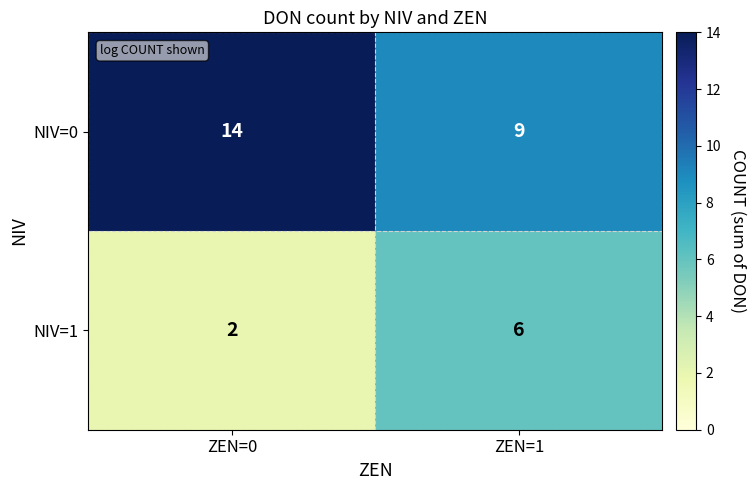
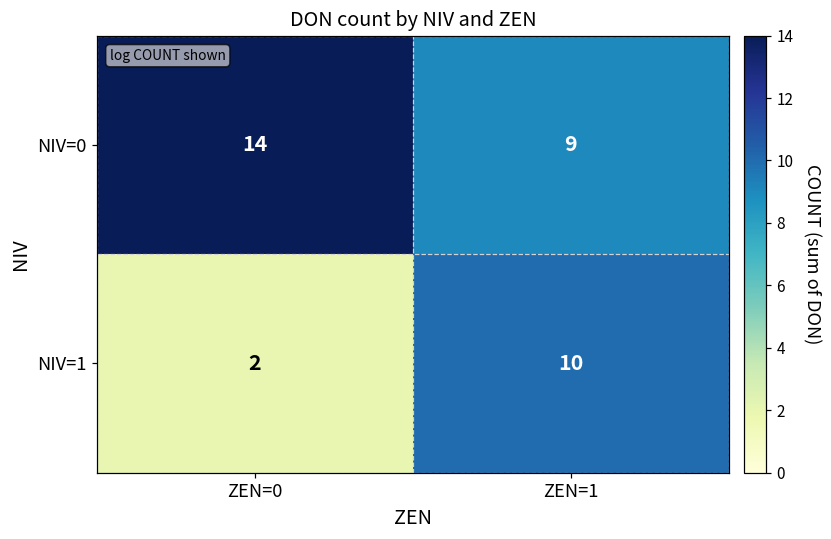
NIV=1, ZEN=1: 6 -> 10
